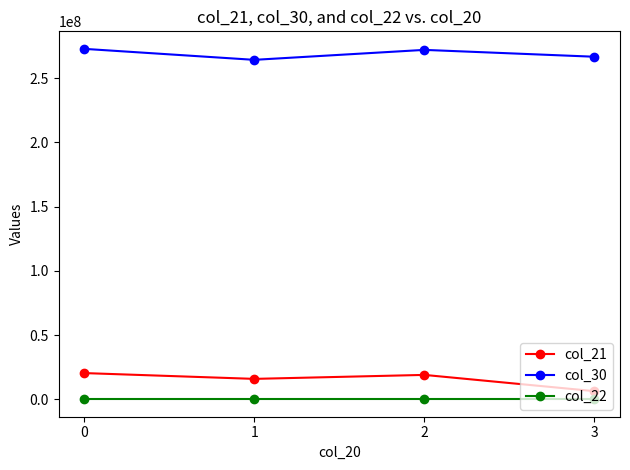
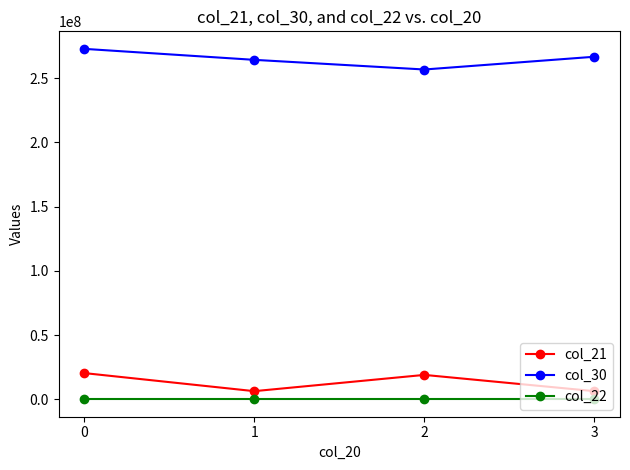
col_21, 1: 16000000 -> 6000000
col_30, 2: 272000000 -> 257000000
